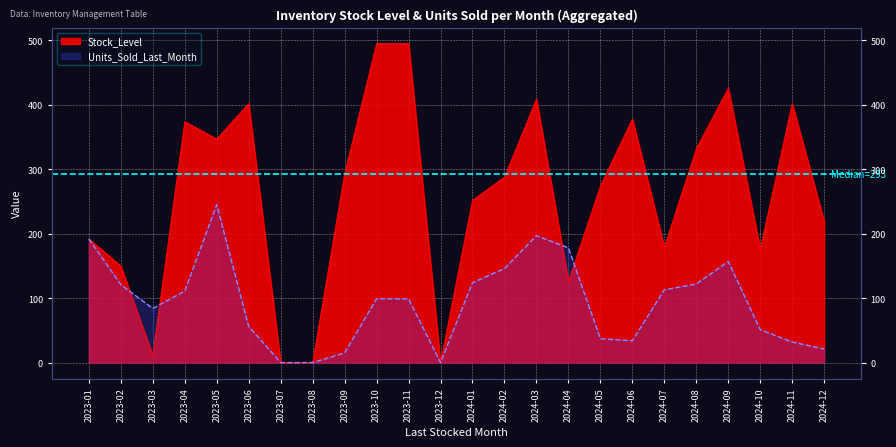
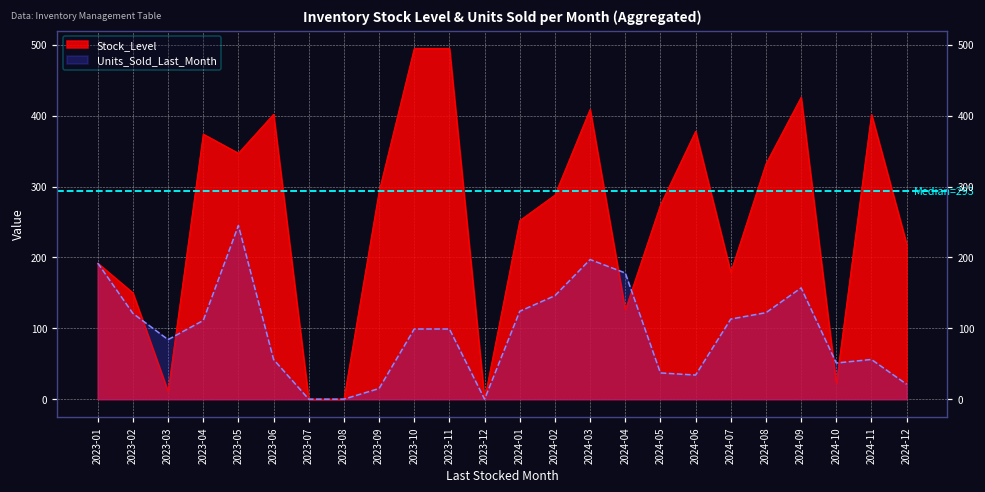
Stock_Level, 2024-10: 180 -> 20
Units_Sold_Last_Month, 2024-11: 30 -> 60
